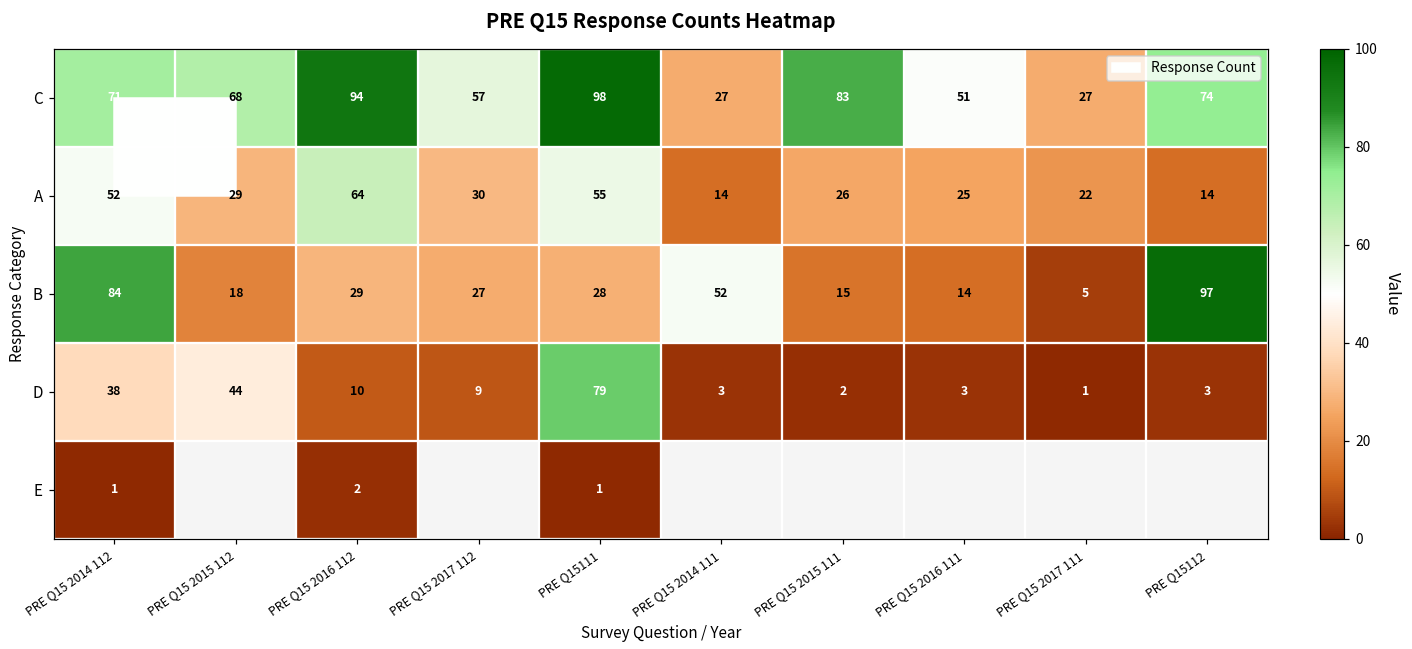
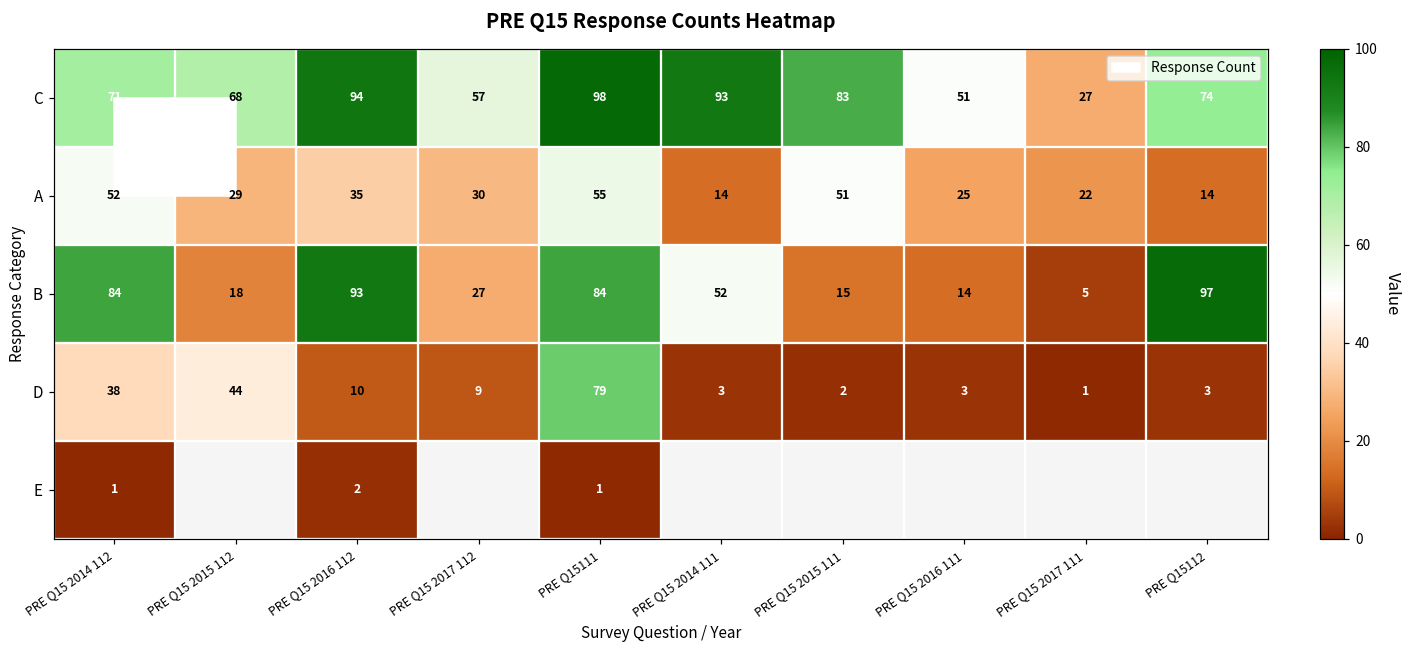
C, PRE Q15 2014 111: 27 -> 93
A, PRE Q15 2016 112: 64 -> 35
A, PRE Q15 2015 111: 26 -> 51
B, PRE Q15 2016 112: 29 -> 93
B, PRE Q15111: 28 -> 84
